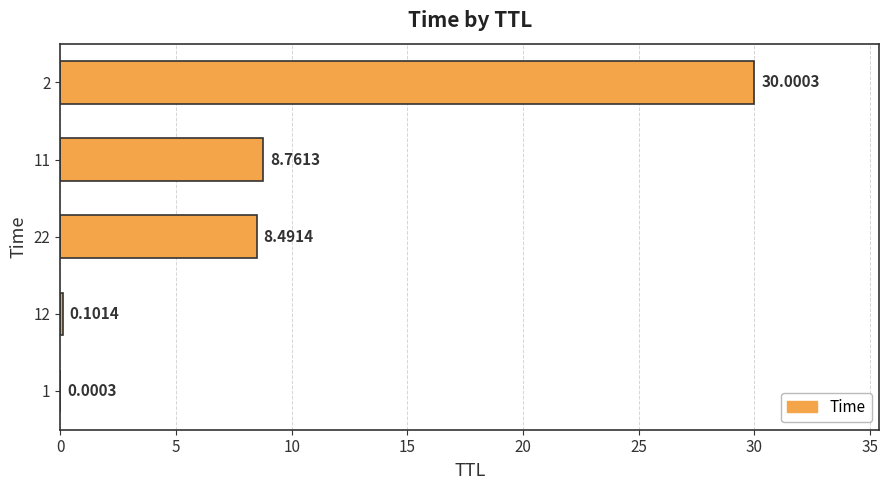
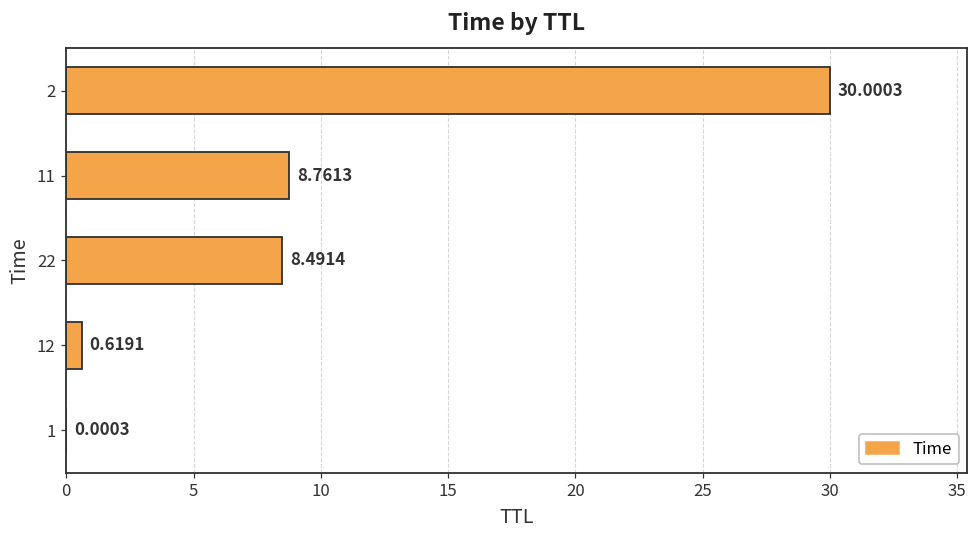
12: 0.1014 -> 0.6191
